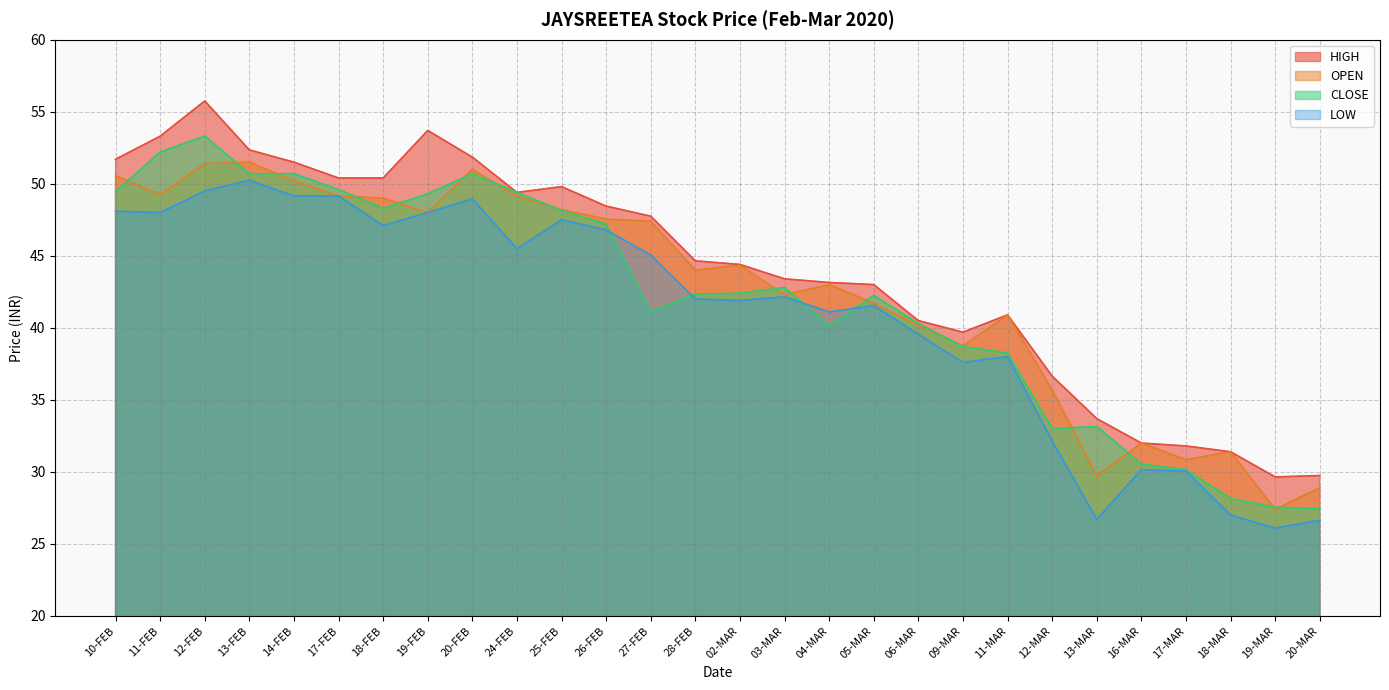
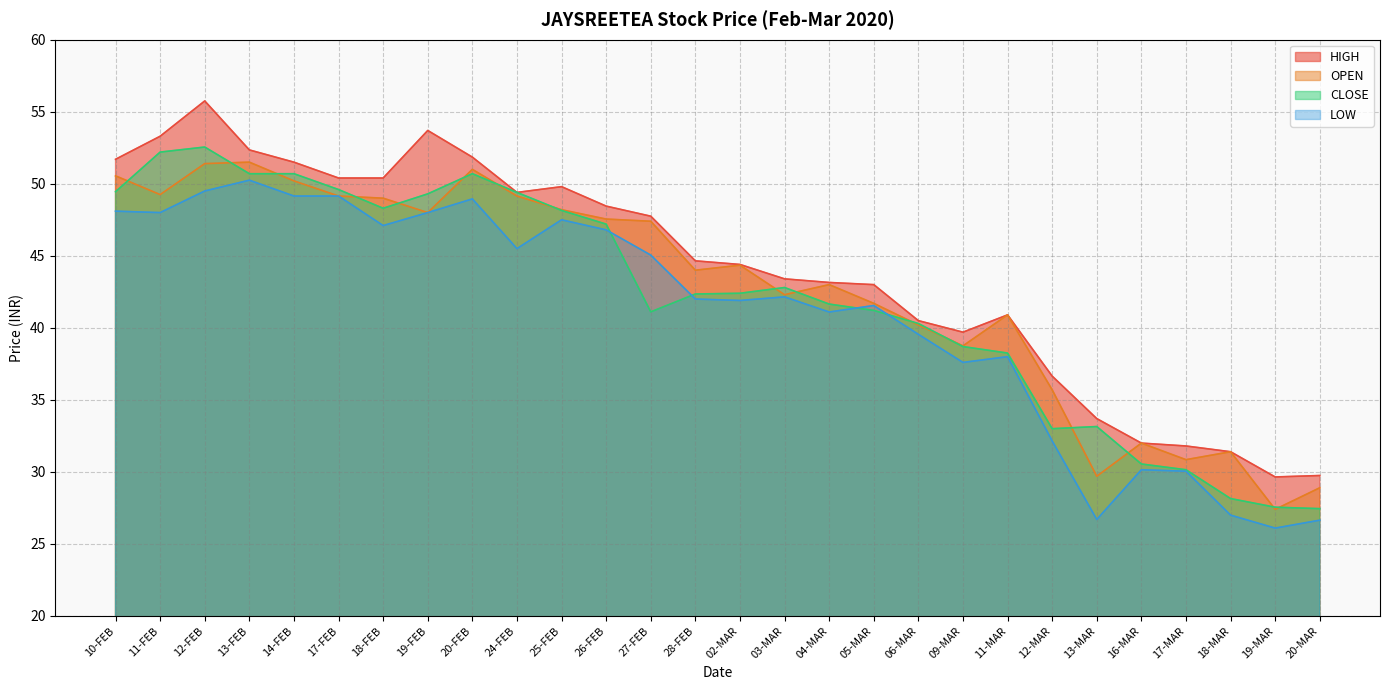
CLOSE, 12-FEB: 53.3 -> 52.6
CLOSE, 04-MAR: 40.1 -> 41.7
CLOSE, 05-MAR: 42.3 -> 41.2
